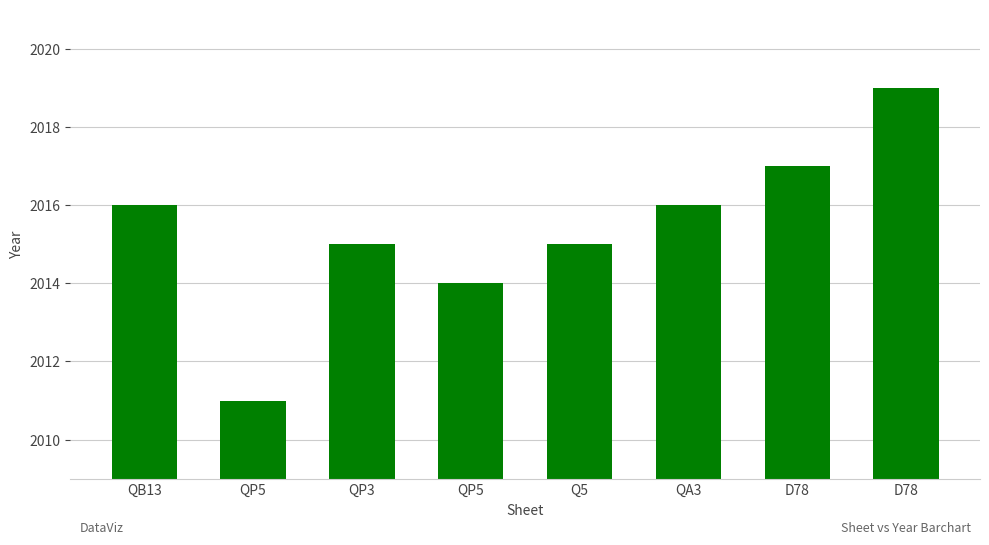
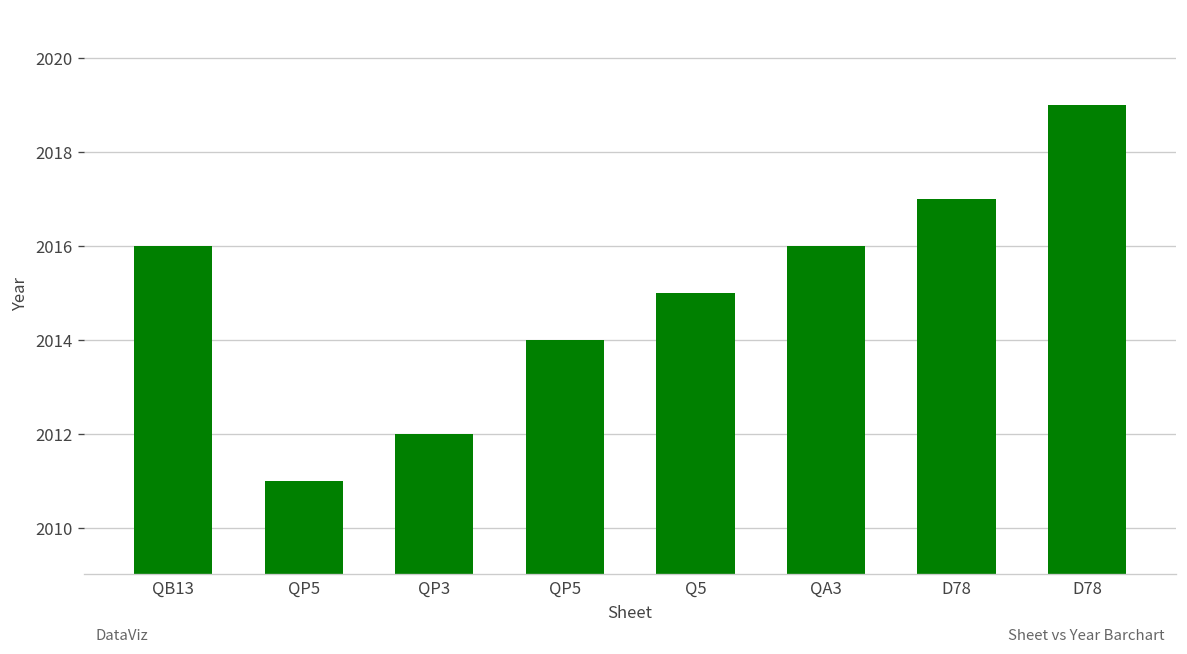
QP3: 2015 -> 2012
